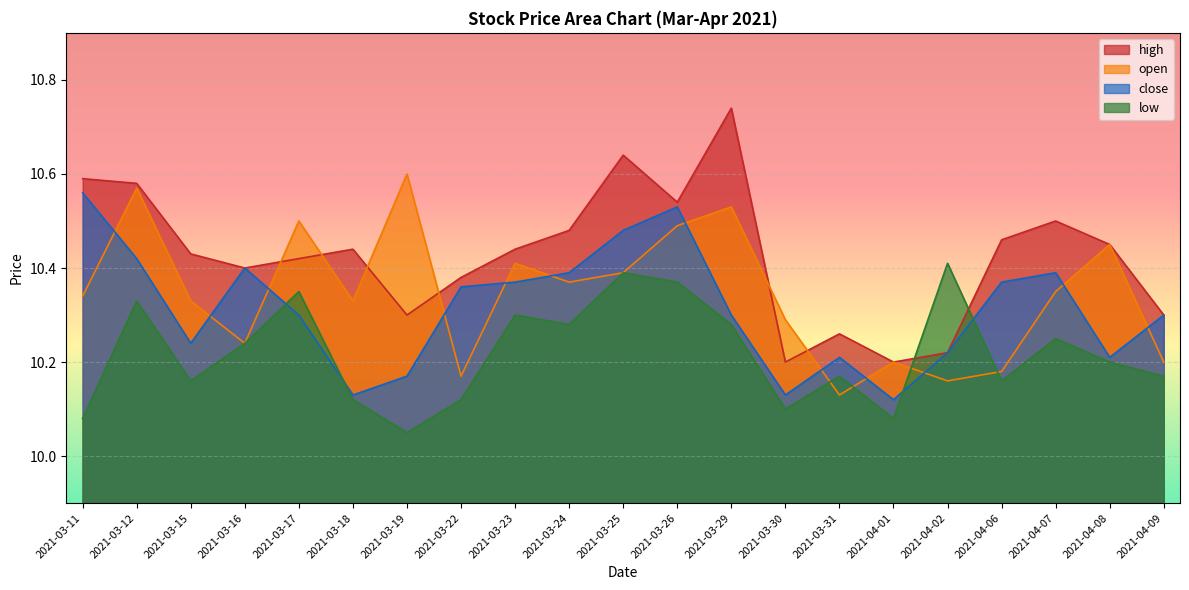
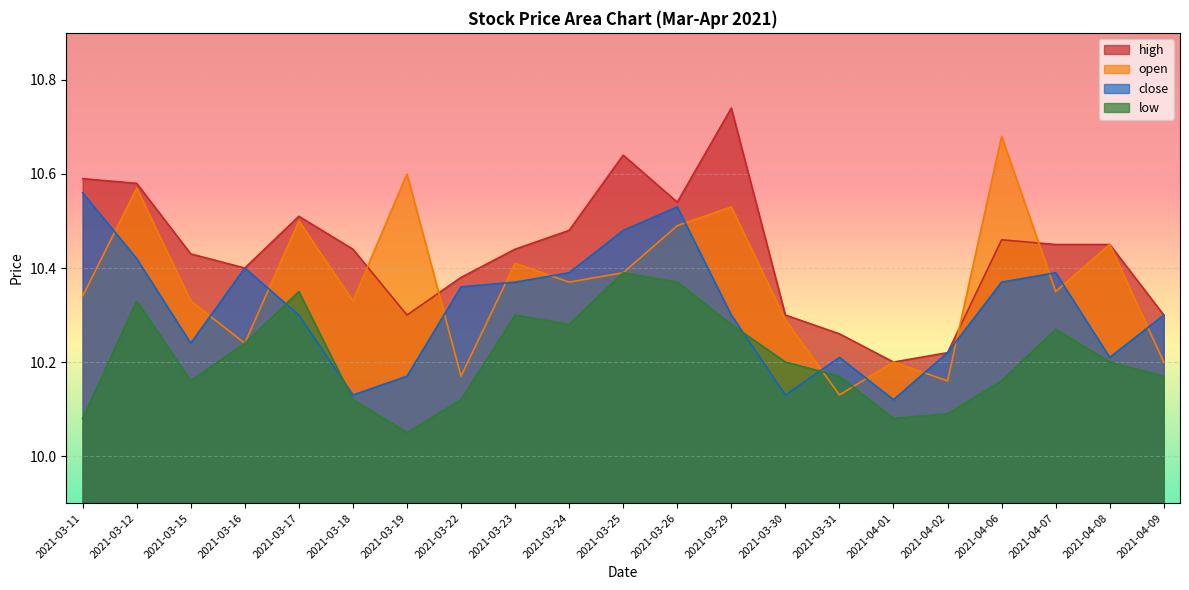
high, 2021-03-17: 10.42 -> 10.51
high, 2021-03-30: 10.2 -> 10.3
low, 2021-03-30: 10.1 -> 10.2
low, 2021-04-02: 10.41 -> 10.09
open, 2021-04-06: 10.18 -> 10.68
high, 2021-04-07: 10.50 -> 10.45
low, 2021-04-07: 10.25 -> 10.27
